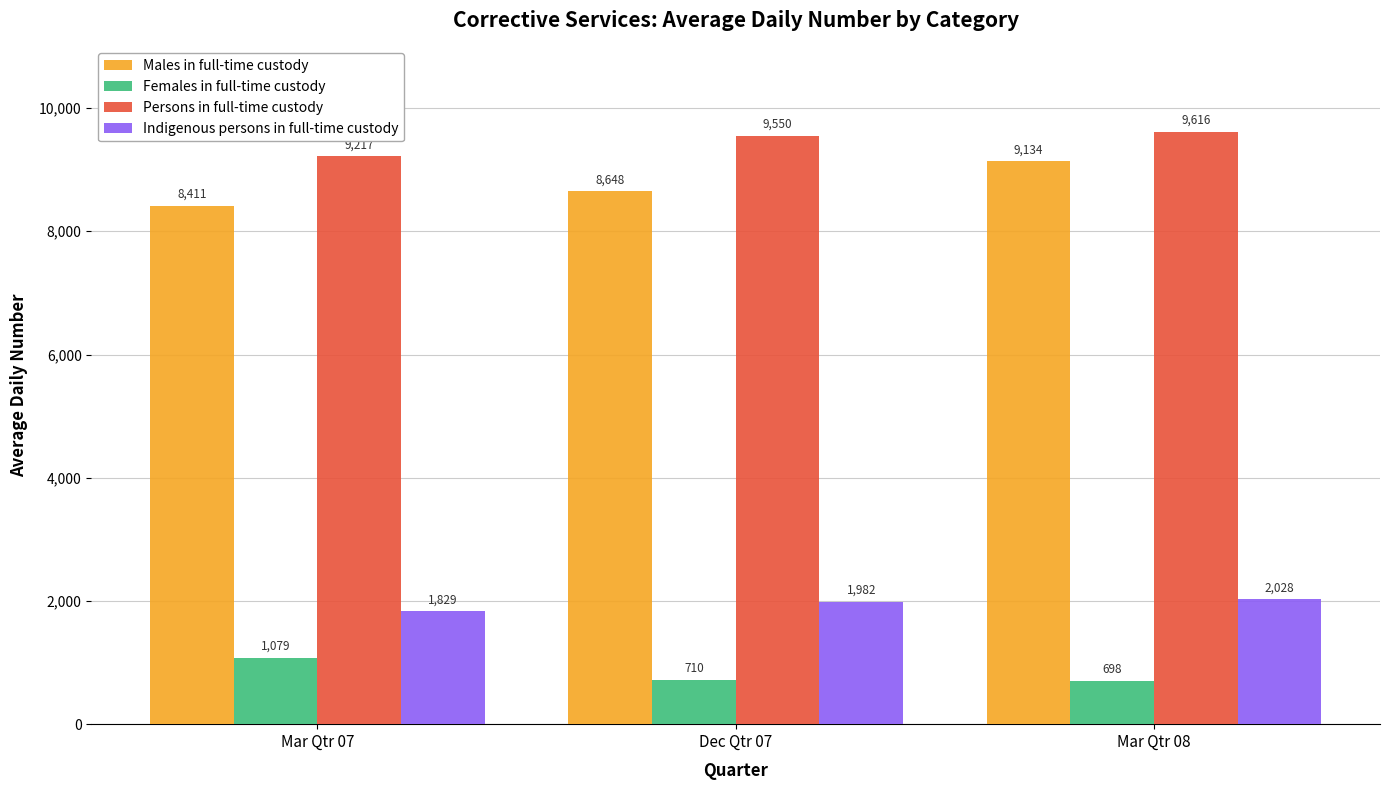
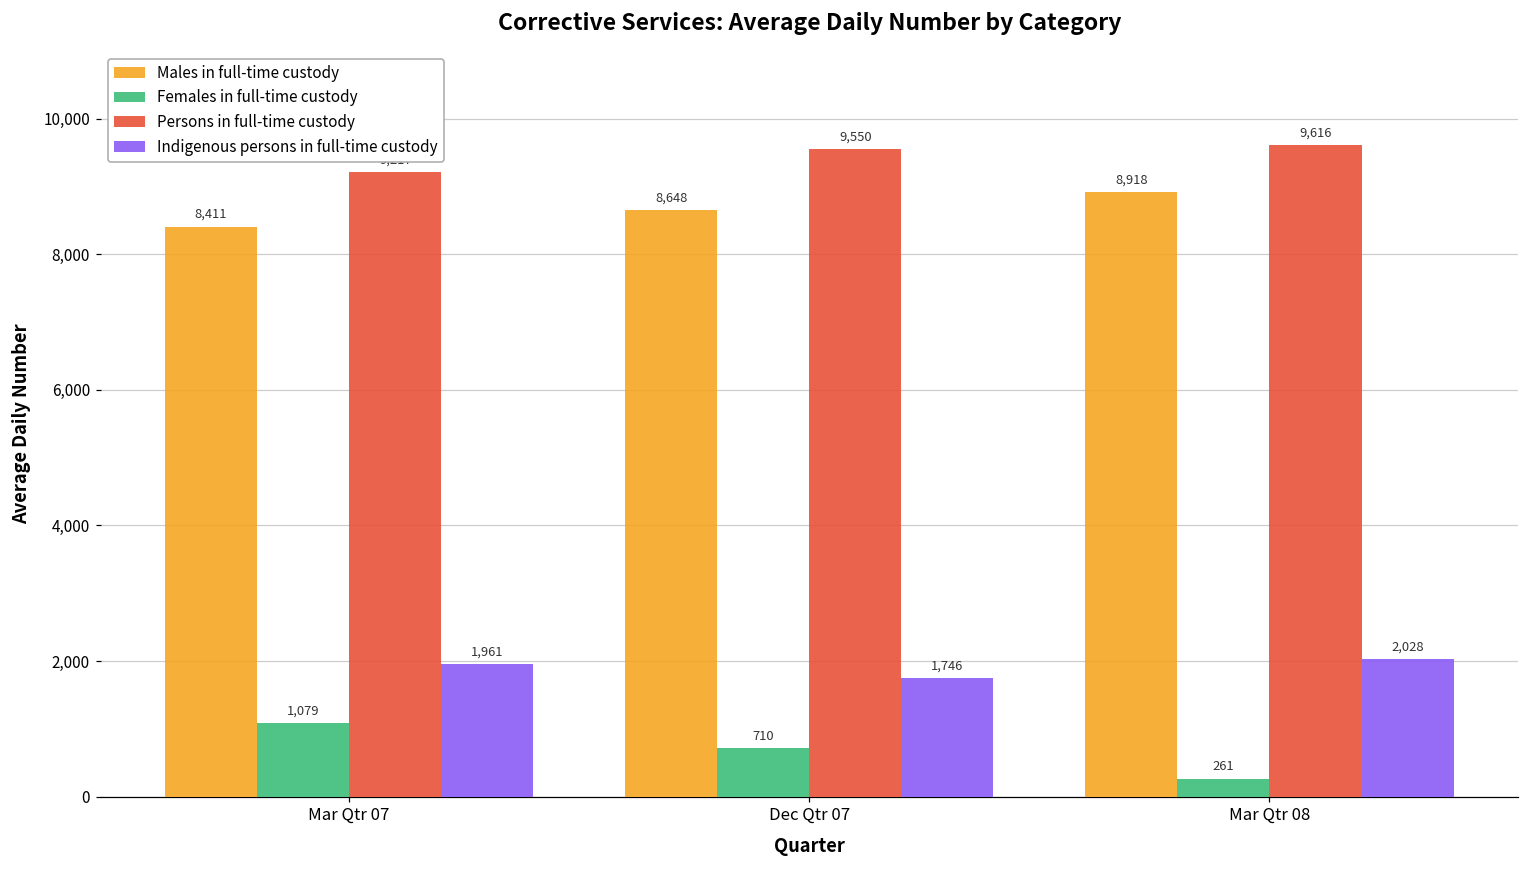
Indigenous persons in full-time custody, Mar Qtr 07: 1,829 -> 1,961
Indigenous persons in full-time custody, Dec Qtr 07: 1,982 -> 1,746
Males in full-time custody, Mar Qtr 08: 9,134 -> 8,918
Females in full-time custody, Mar Qtr 08: 698 -> 261
